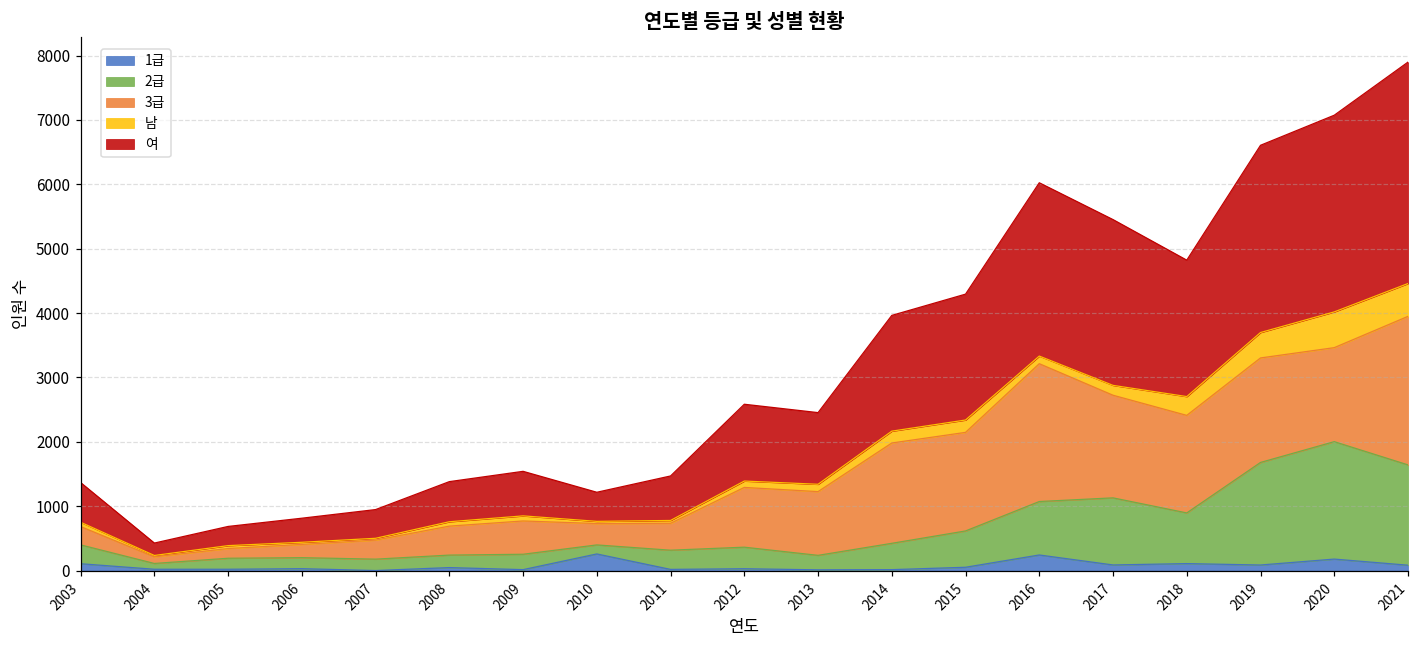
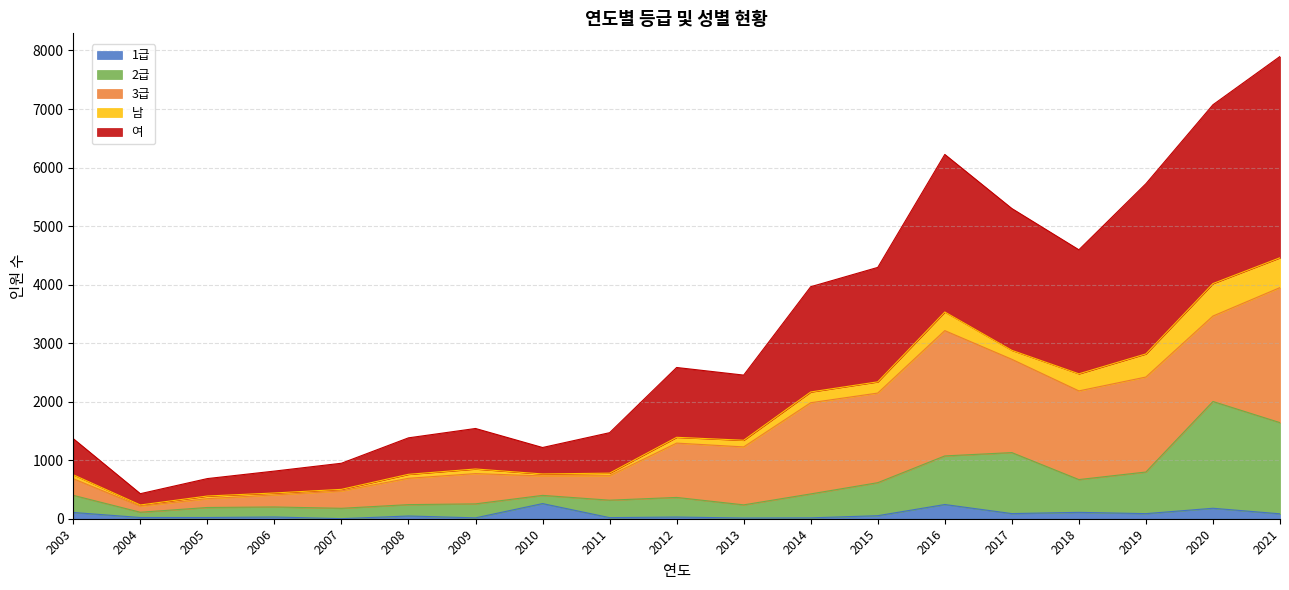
남, 2016: 100 -> 300
여, 2017: 2600 -> 2400
2급, 2018: 800 -> 600
2급, 2019: 1600 -> 700
